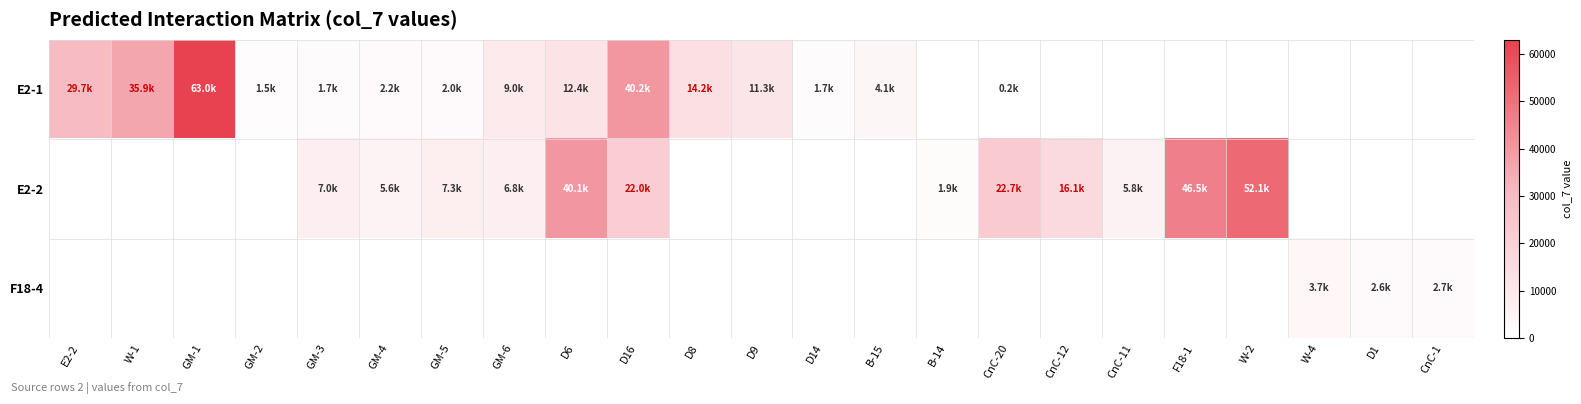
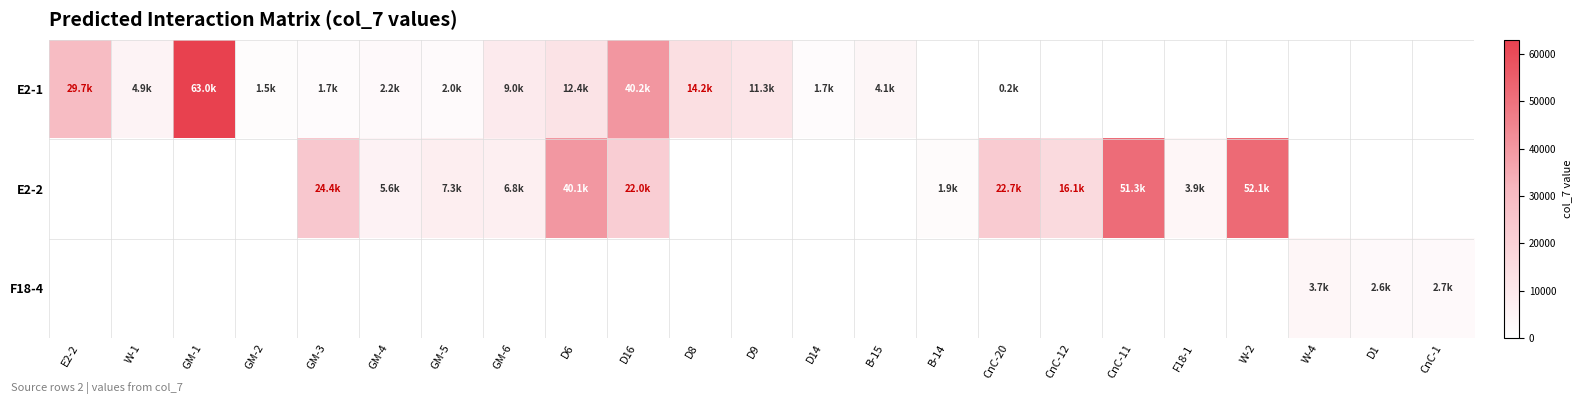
E2-1, W-1: 35.9k -> 4.9k
E2-2, GM-3: 7.0k -> 24.4k
E2-2, CnC-11: 5.8k -> 51.3k
E2-2, F18-1: 46.5k -> 3.9k
